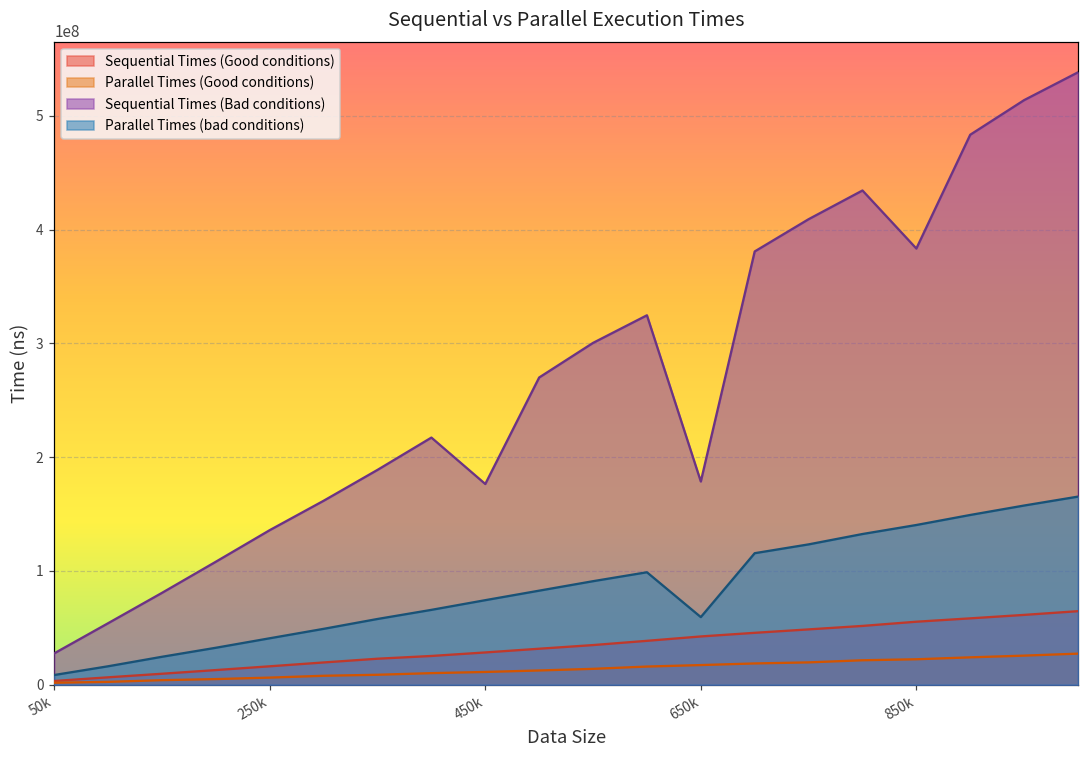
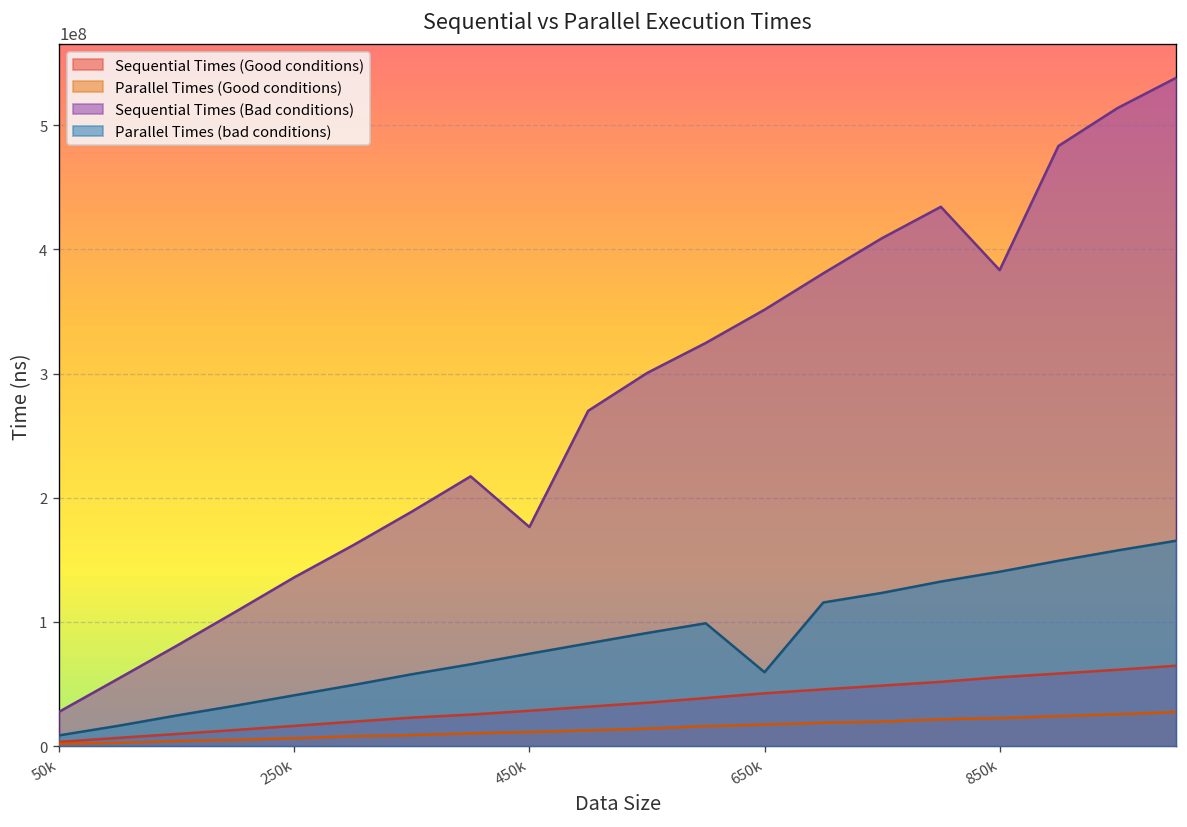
Sequential Times (Bad conditions), 650k: 179000000 -> 351000000
